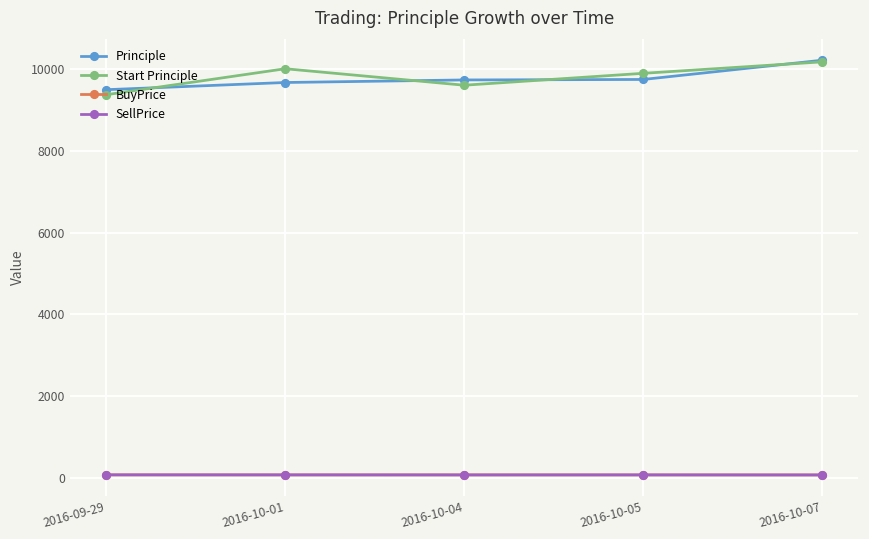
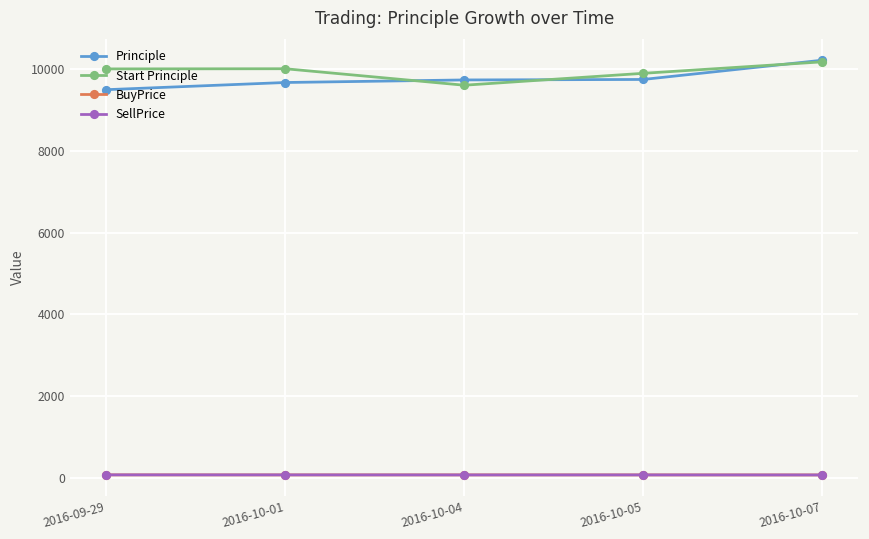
Start Principle, 2016-09-29: 9400 -> 10000
